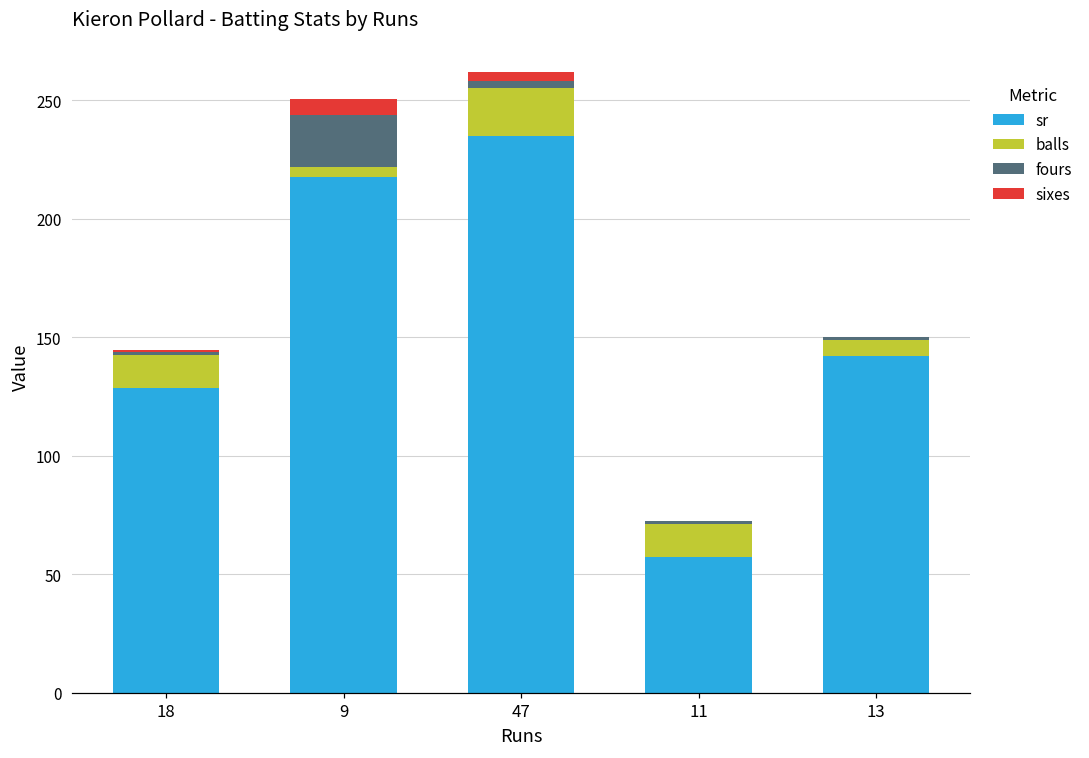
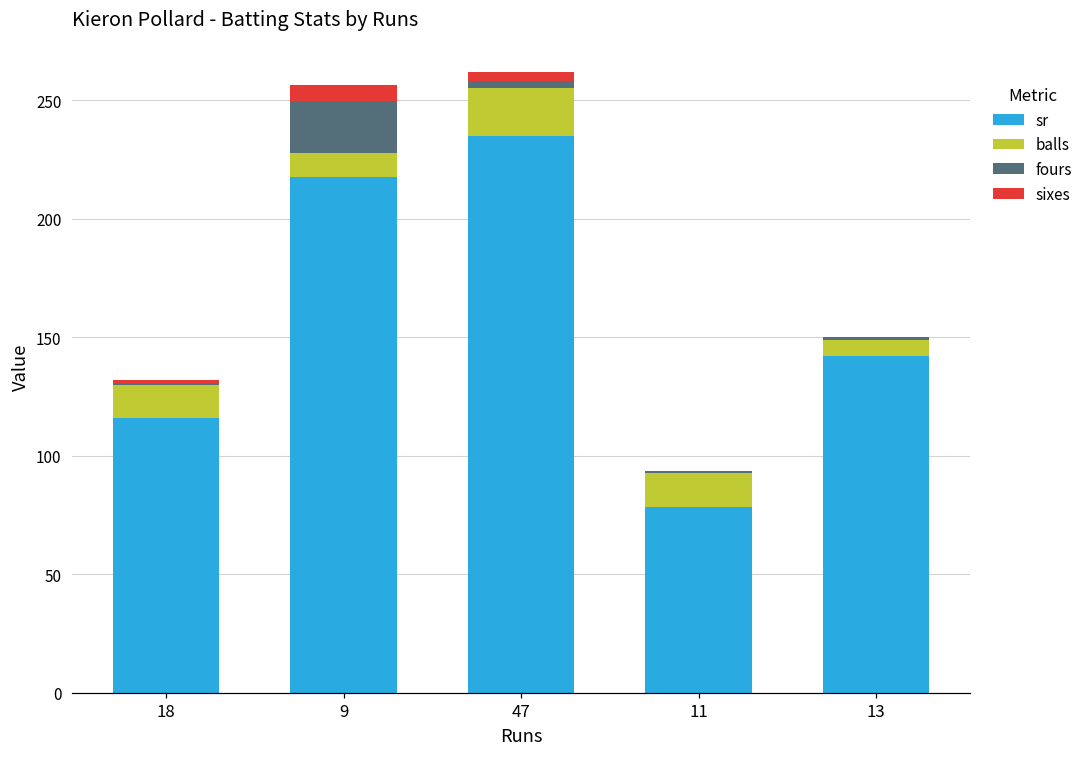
sr, 18: 129 -> 116
balls, 9: 4 -> 10
sr, 11: 57 -> 79
